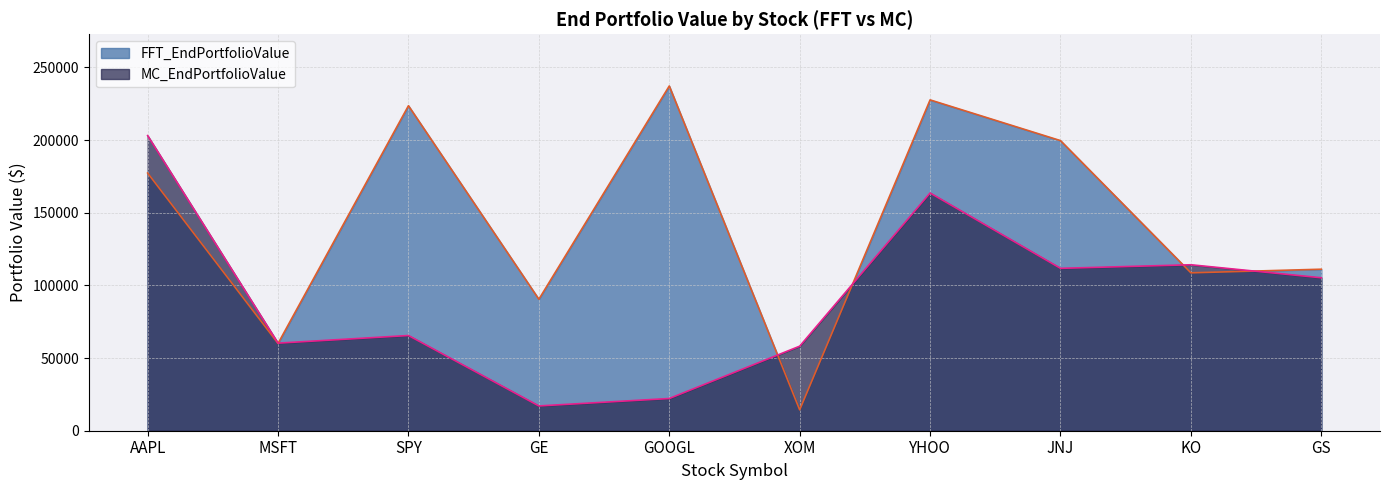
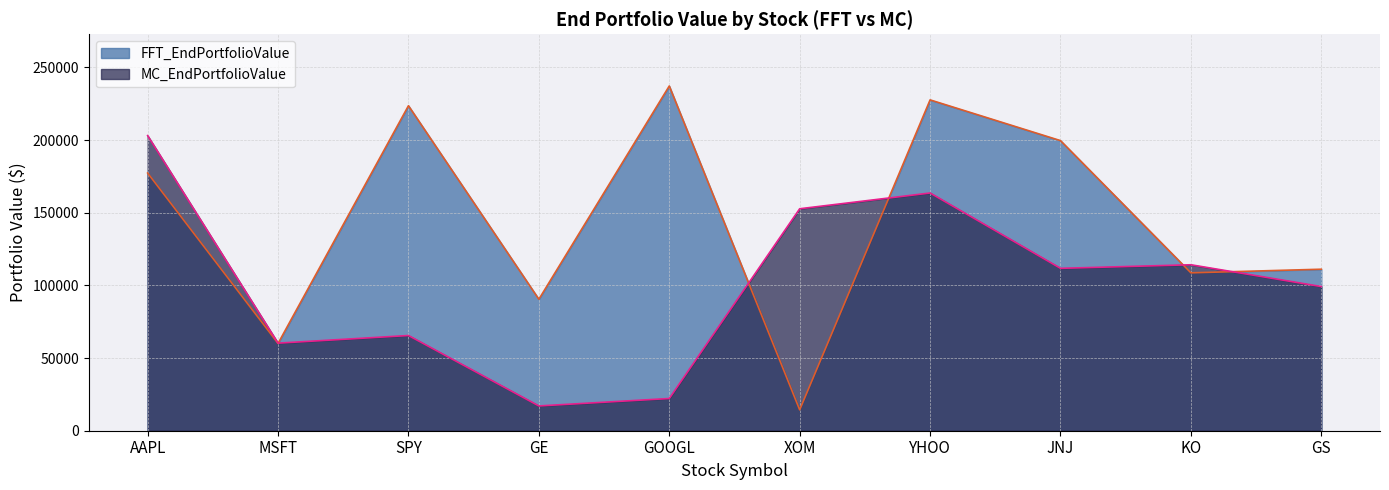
MC_EndPortfolioValue, XOM: 58000 -> 153000
MC_EndPortfolioValue, GS: 105000 -> 99000
